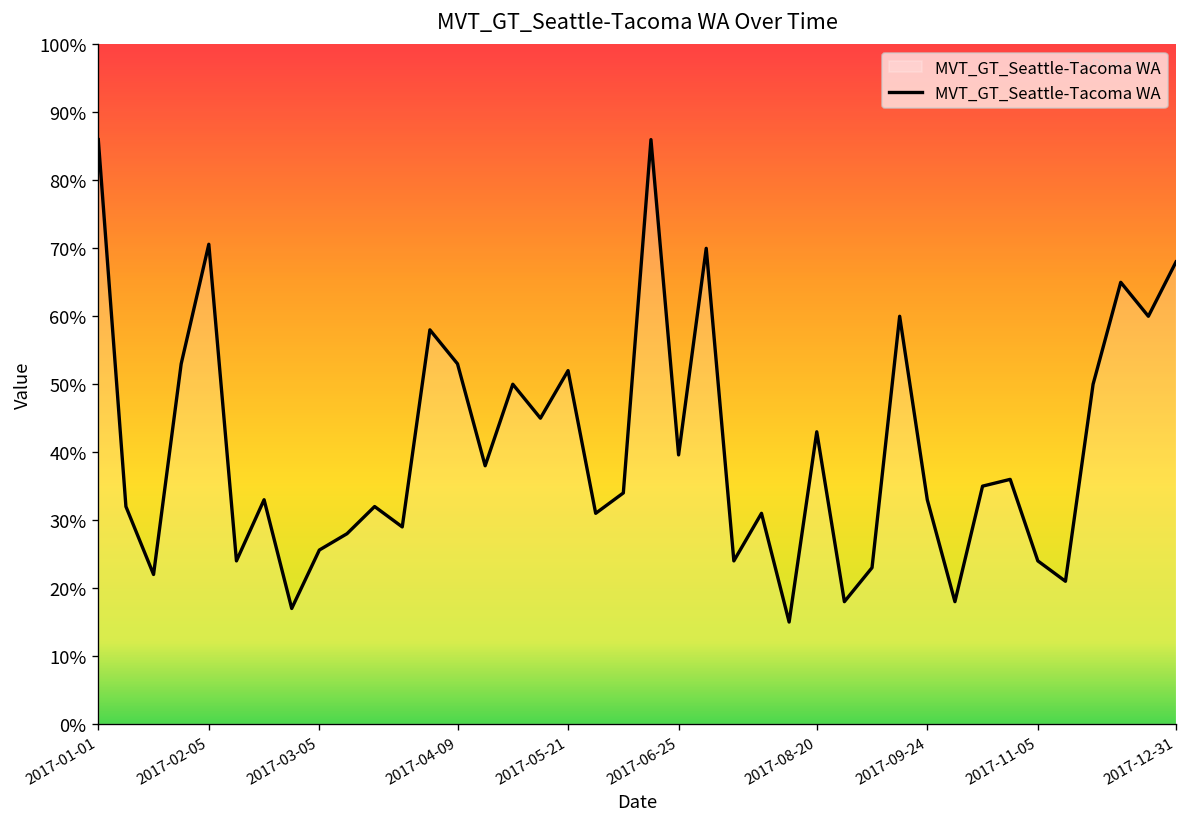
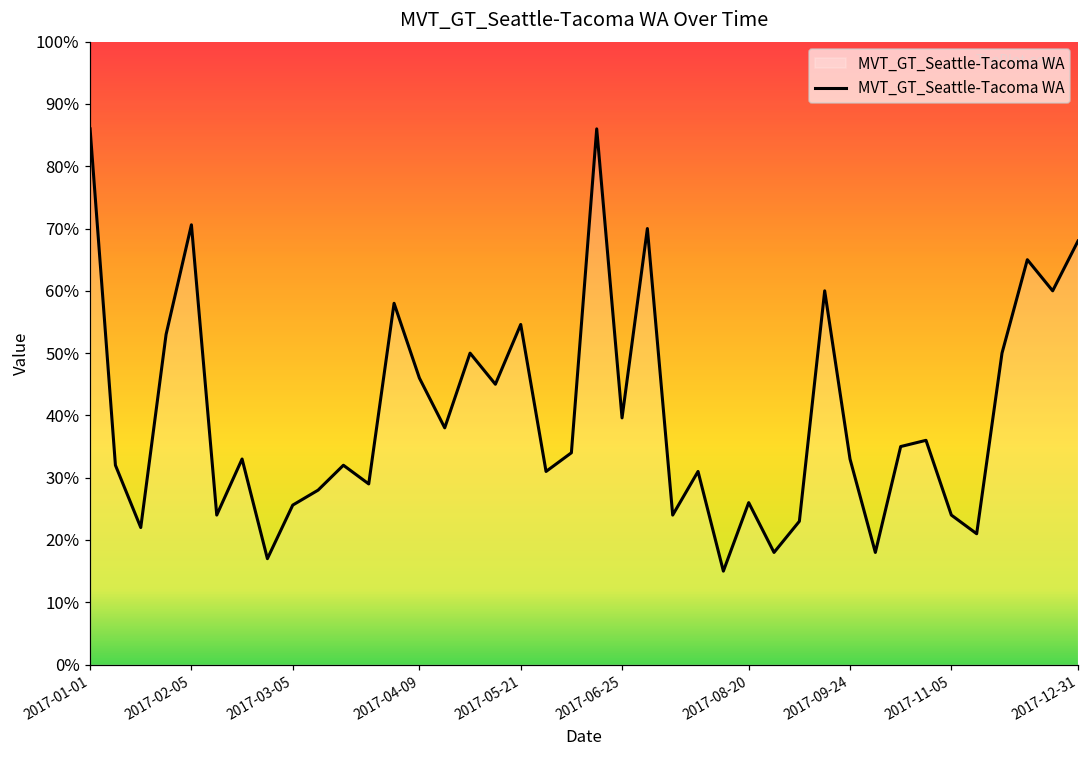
2017-04-09: 53% -> 46%
2017-05-21: 52% -> 55%
2017-08-20: 43% -> 26%
